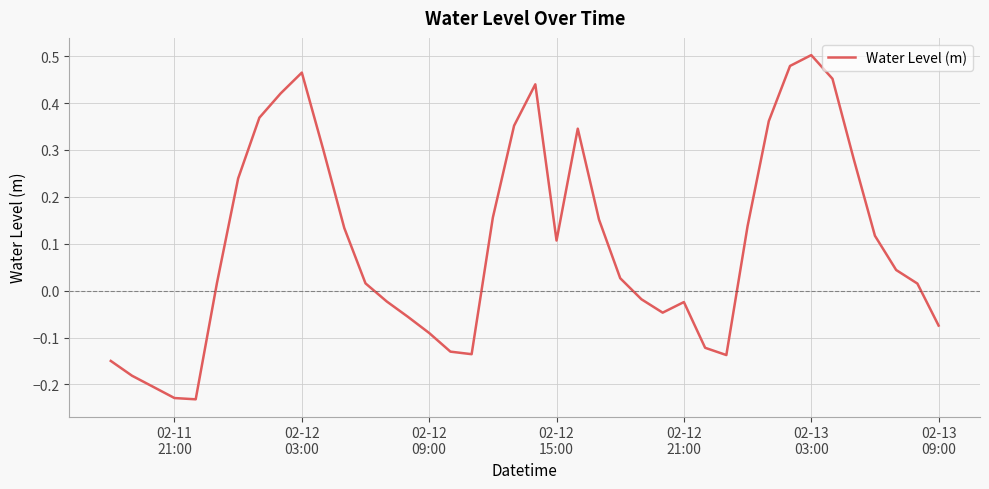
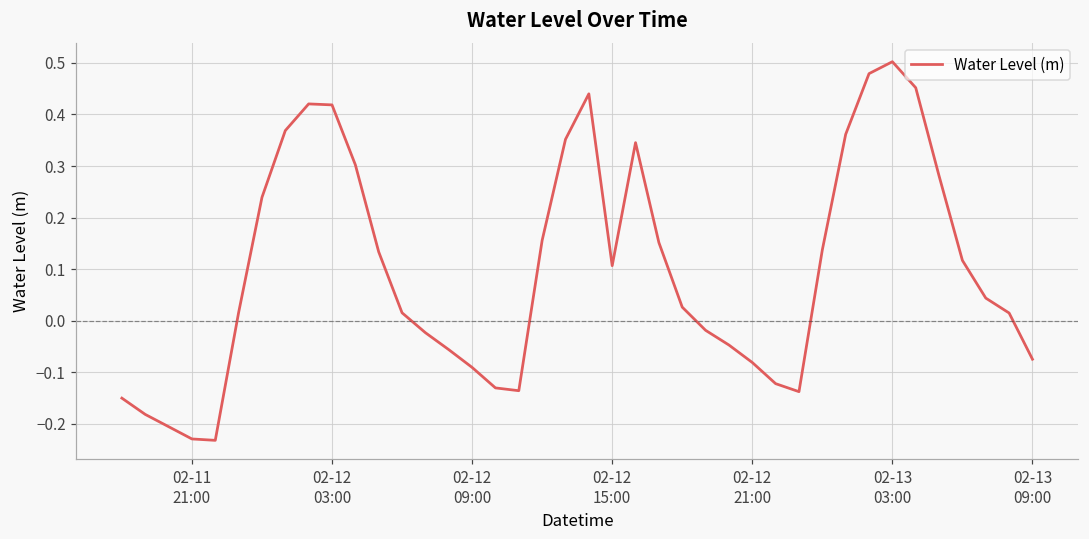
02-12 03:00: 0.47 -> 0.42
02-12 21:00: -0.02 -> -0.08
